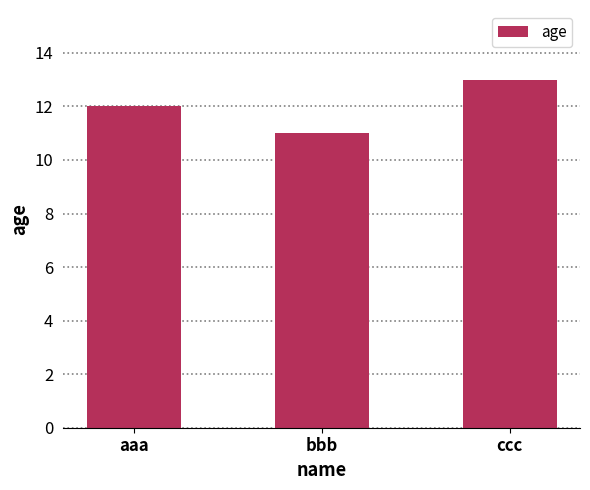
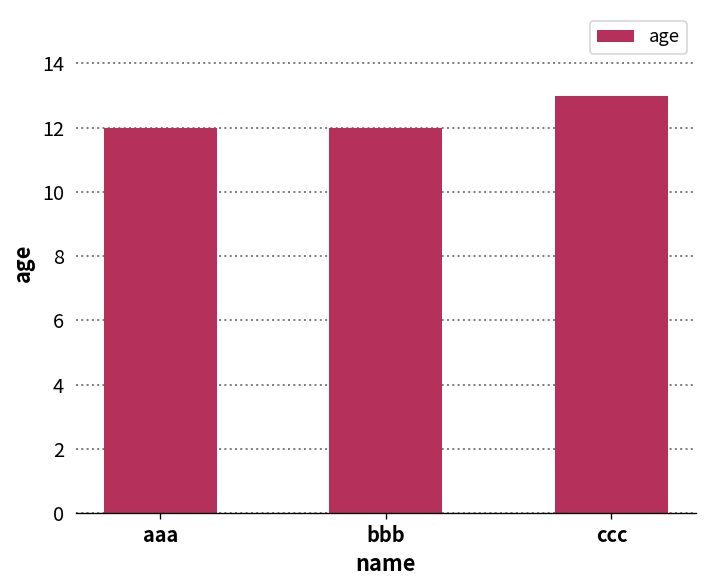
bbb: 11 -> 12
